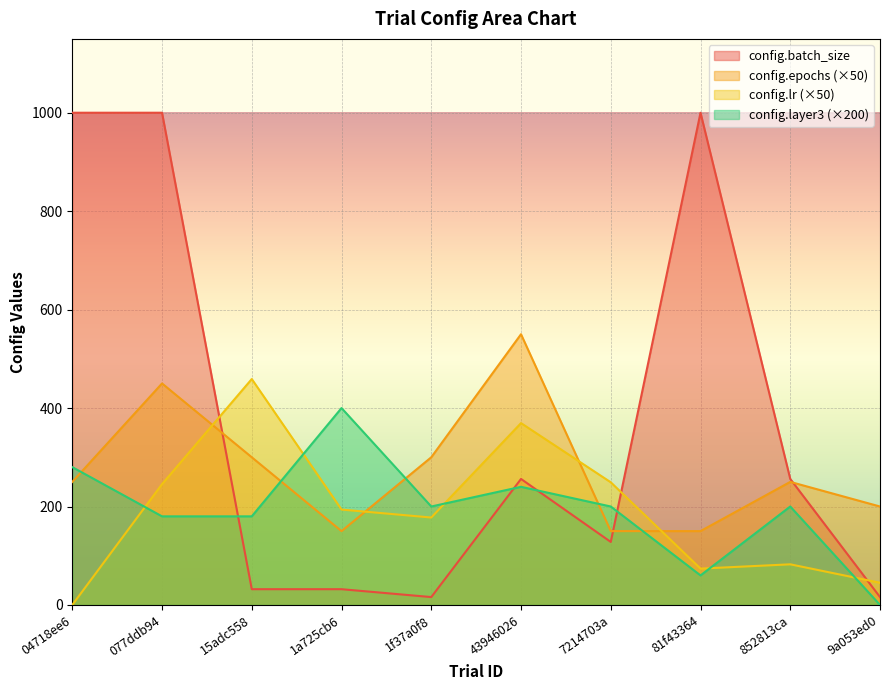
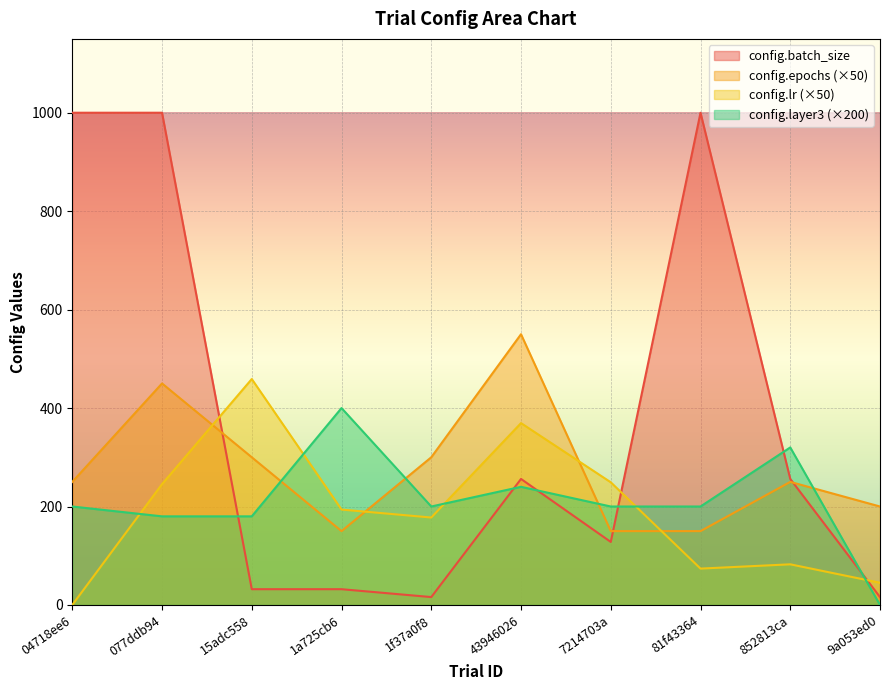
config.layer3 (×200), 04718ee6: 280 -> 200
config.layer3 (×200), 81f43364: 60 -> 200
config.layer3 (×200), 852813ca: 200 -> 320
